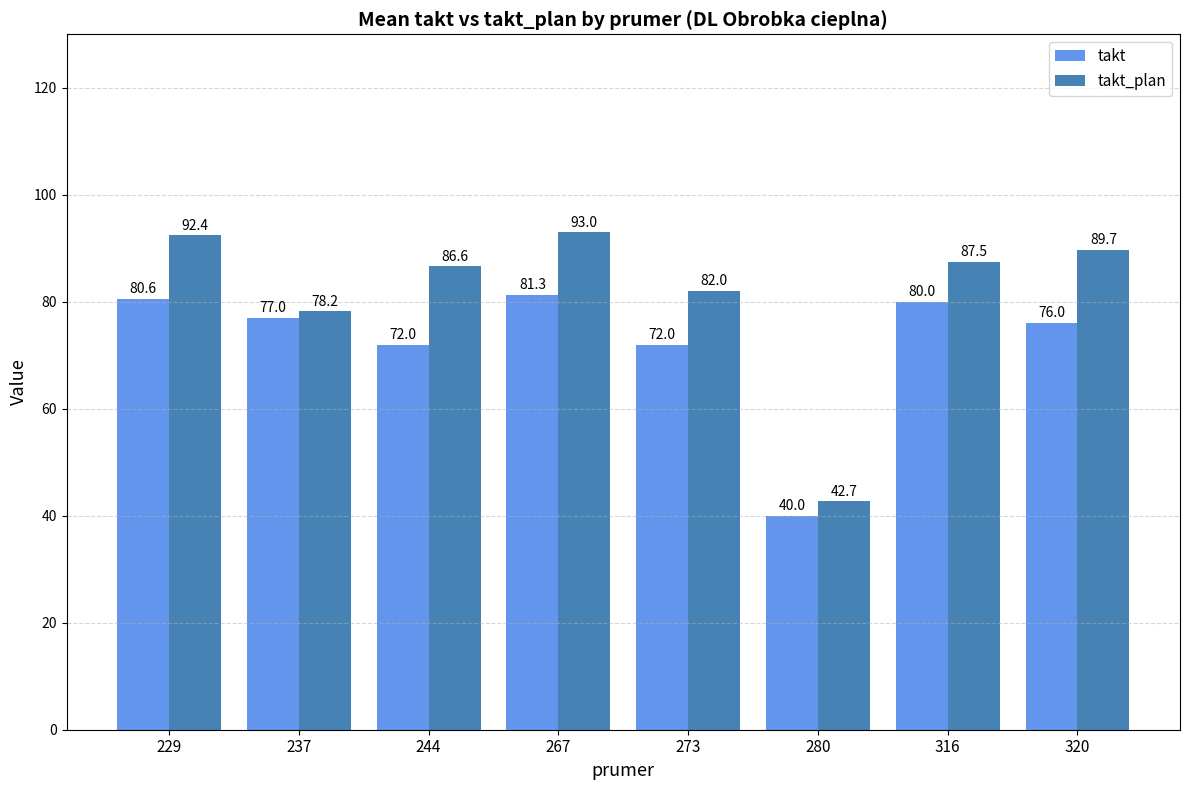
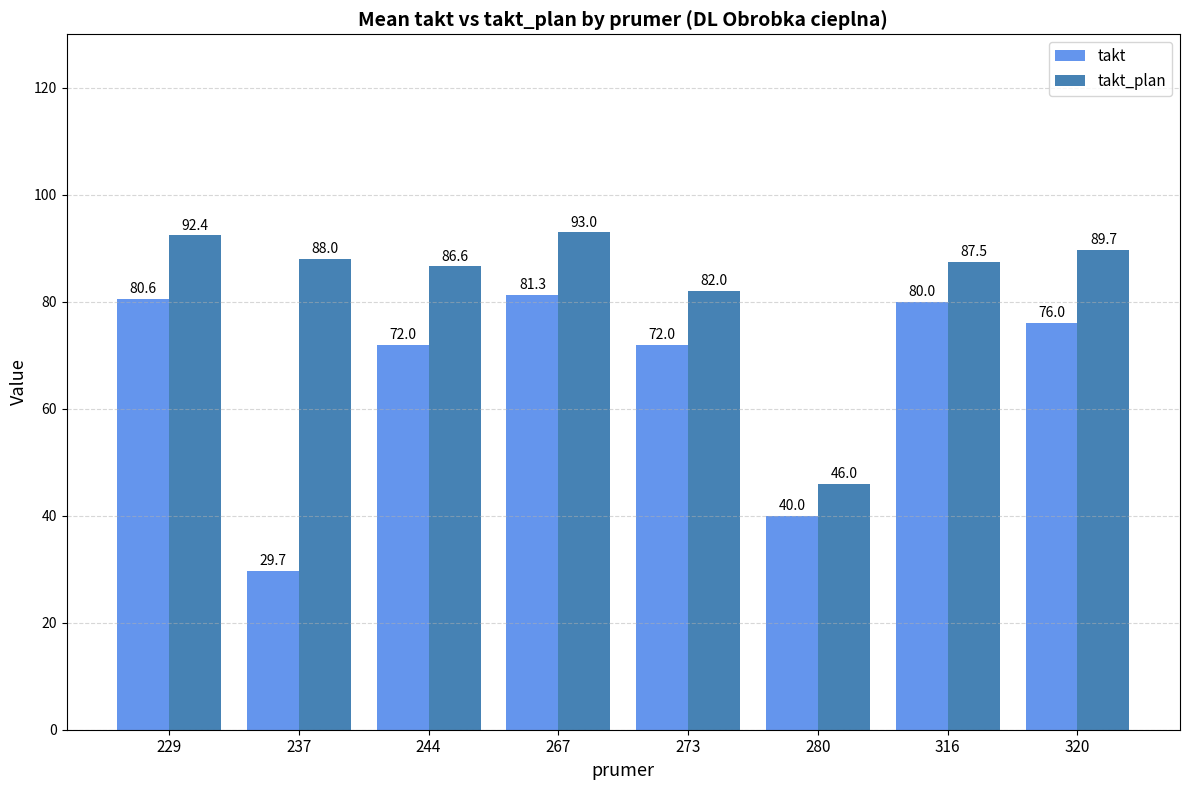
takt, 237: 77.0 -> 29.7
takt_plan, 237: 78.2 -> 88.0
takt_plan, 280: 42.7 -> 46.0
